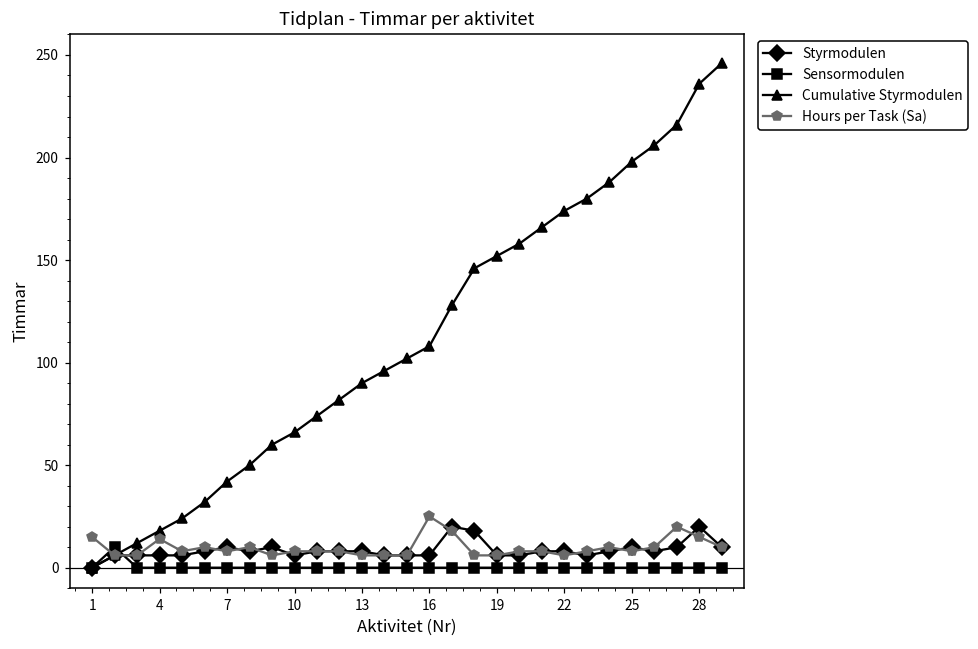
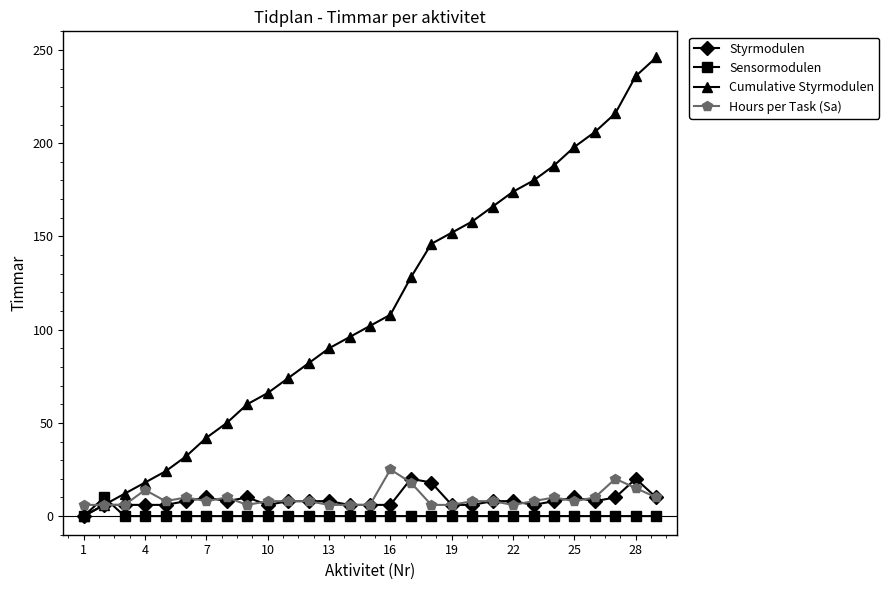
Hours per Task (Sa), 1: 15 -> 6
